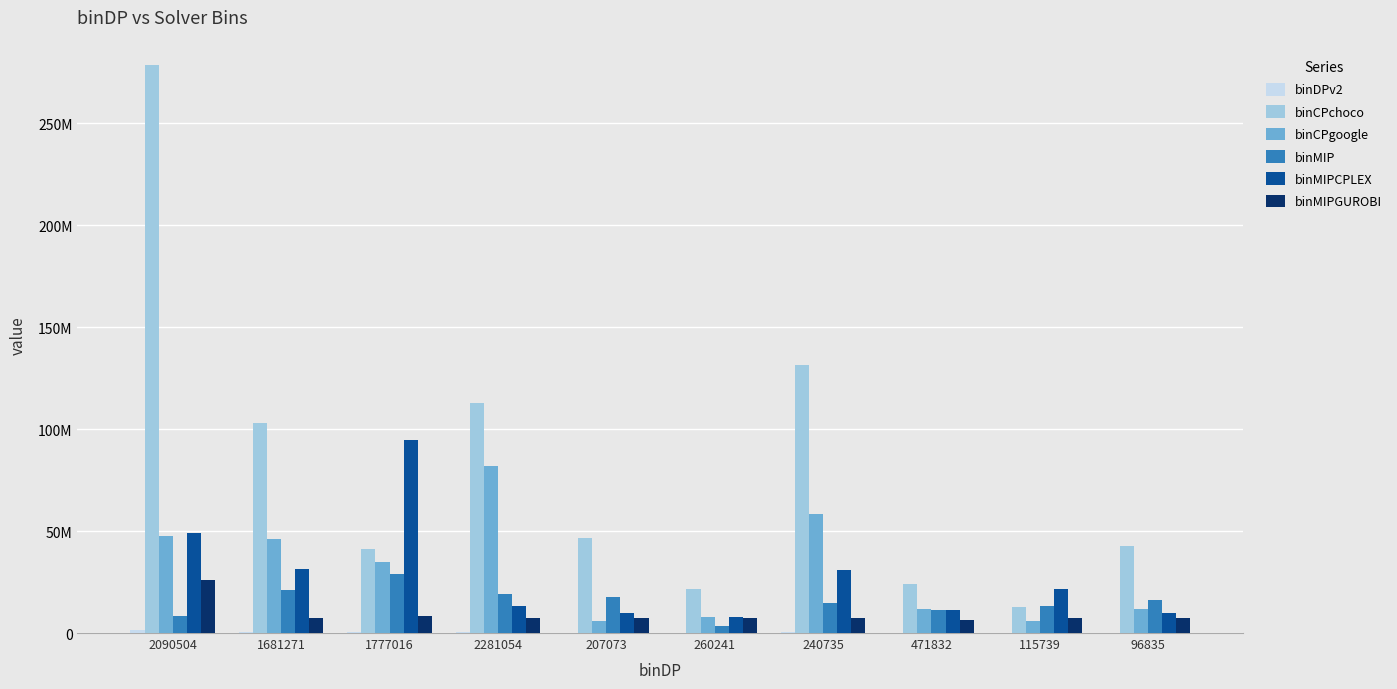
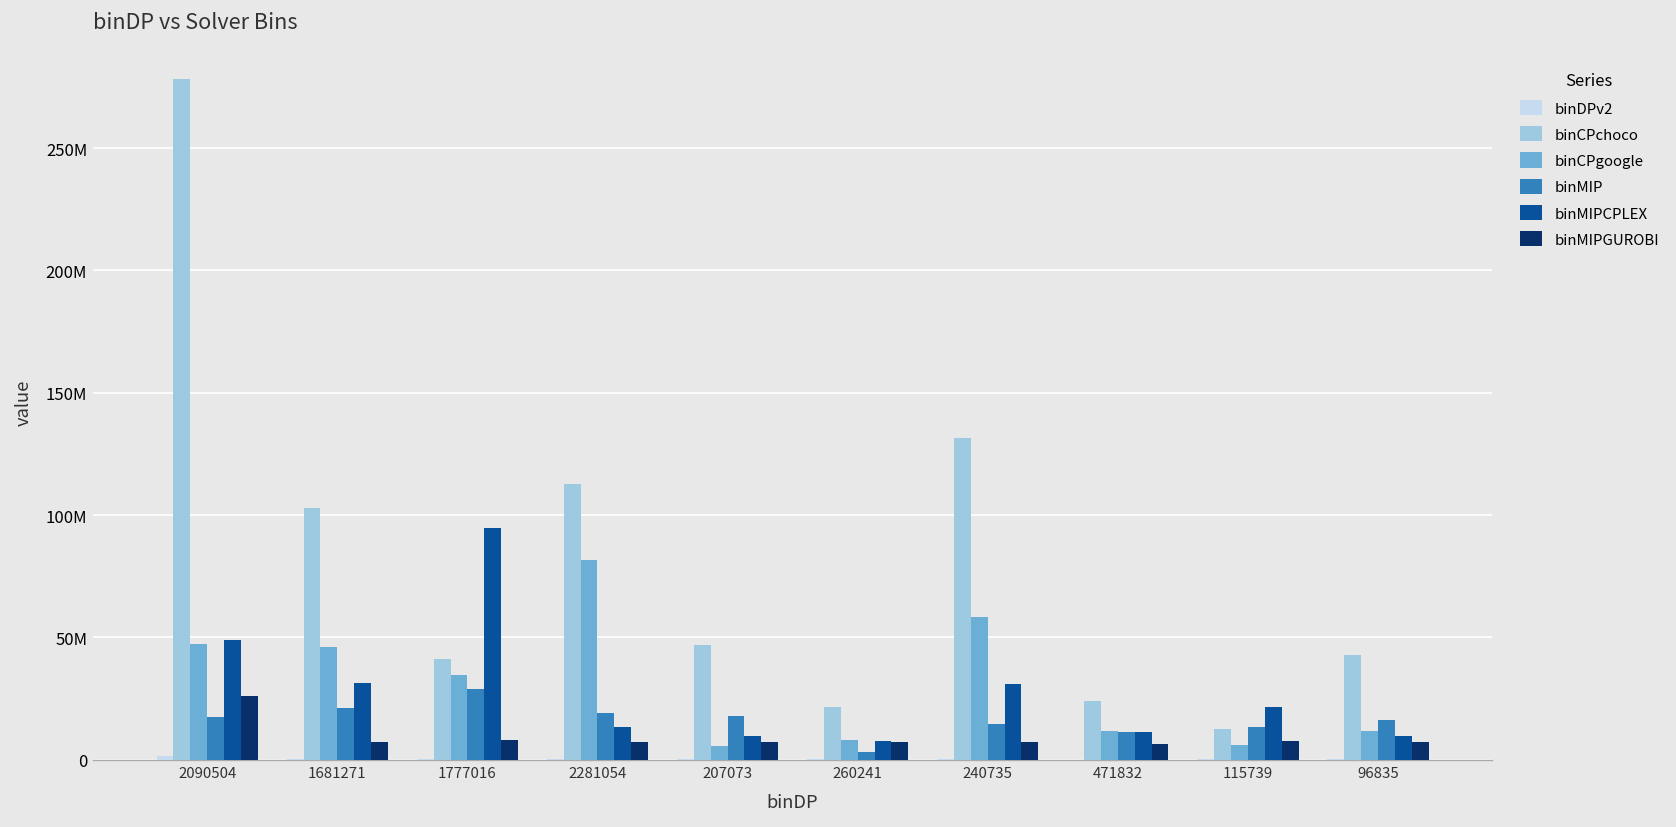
binMIP, 2090504: 9000000 -> 17000000
